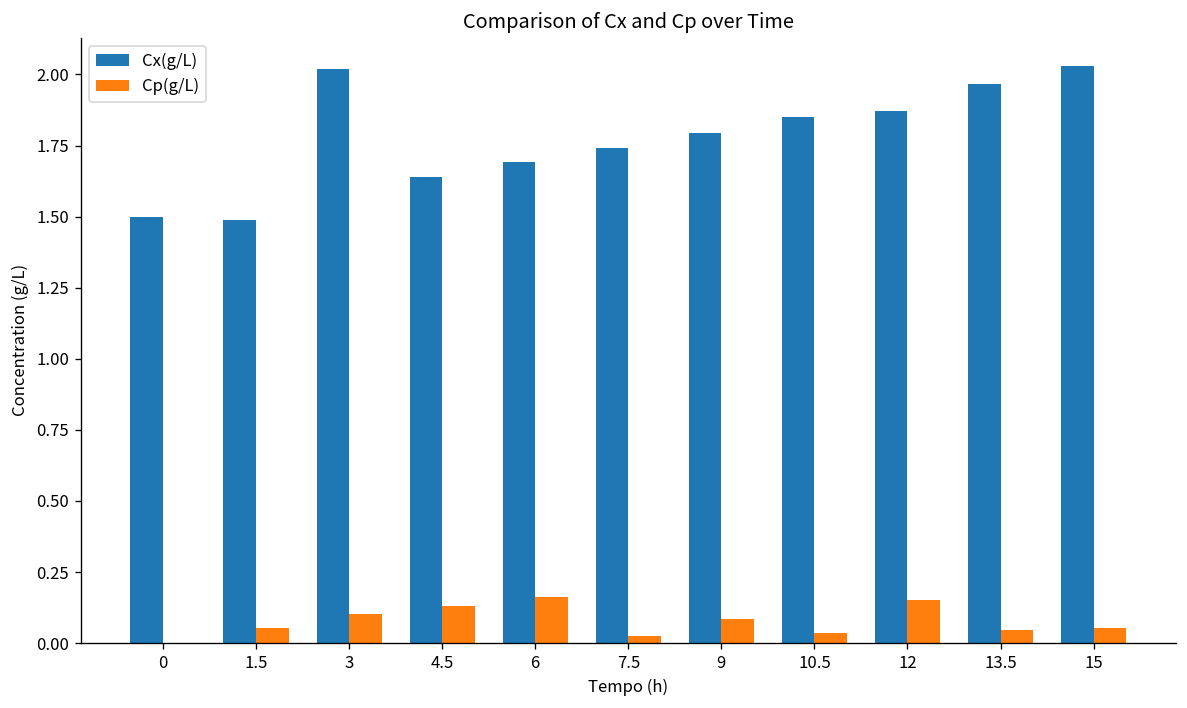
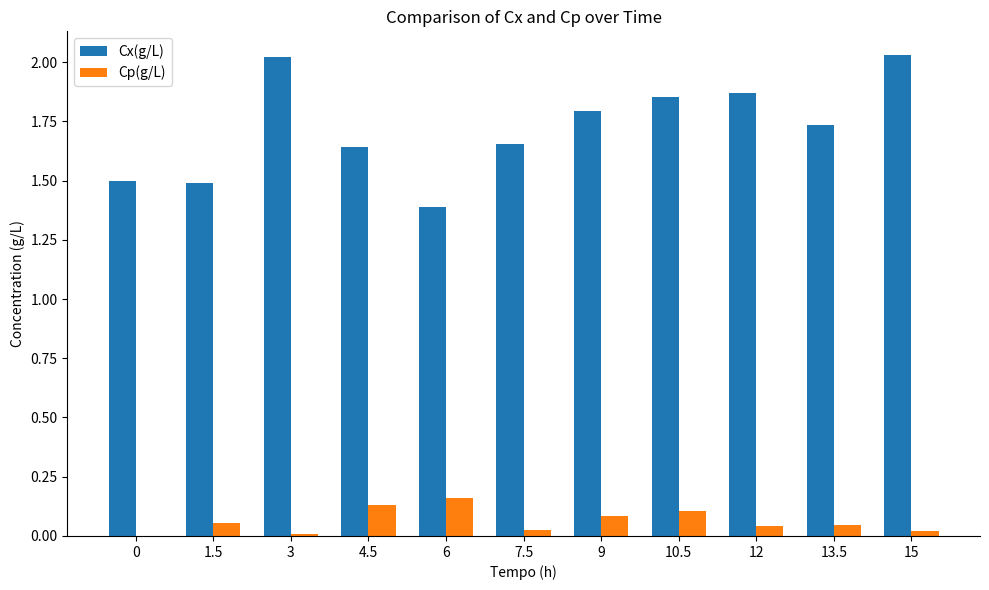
Cp(g/L), 3: 0.10 -> 0.01
Cx(g/L), 6: 1.69 -> 1.39
Cx(g/L), 7.5: 1.74 -> 1.65
Cp(g/L), 10.5: 0.04 -> 0.11
Cp(g/L), 12: 0.15 -> 0.04
Cx(g/L), 13.5: 1.97 -> 1.73
Cp(g/L), 15: 0.05 -> 0.02
